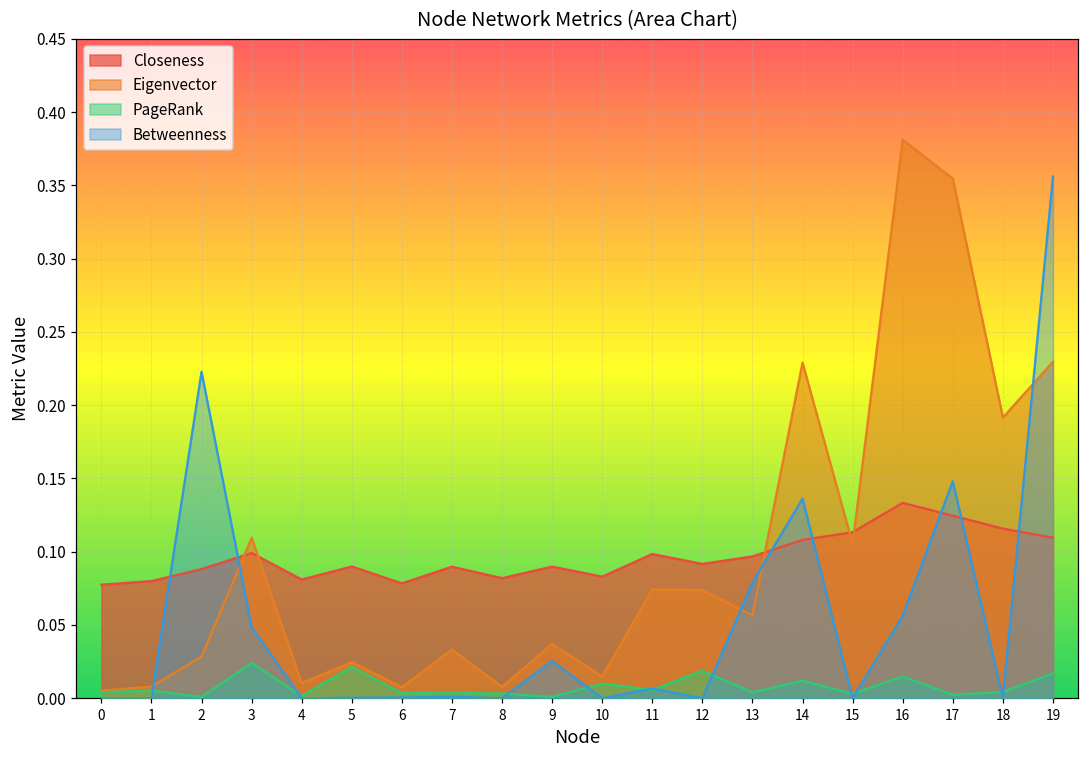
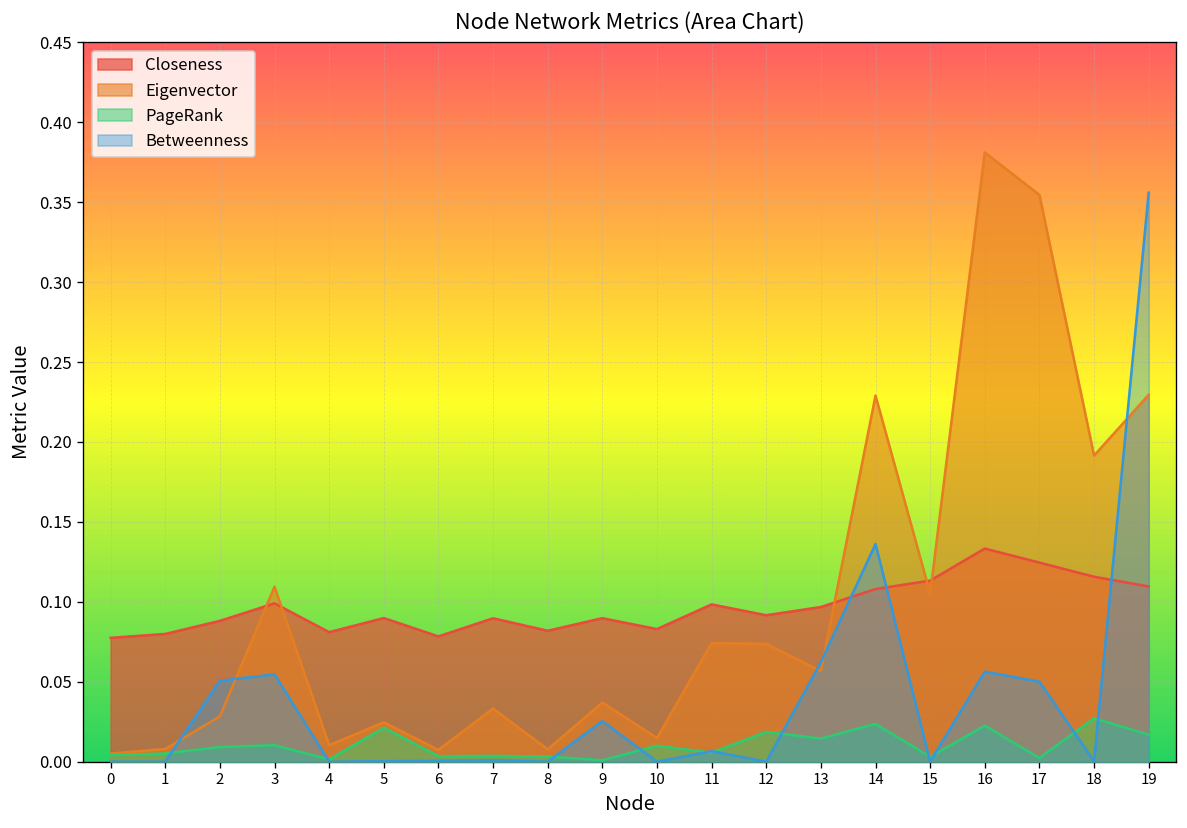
PageRank, 2: 0.001 -> 0.009
Betweenness, 2: 0.223 -> 0.051
PageRank, 3: 0.024 -> 0.010
Betweenness, 3: 0.048 -> 0.055
PageRank, 13: 0.004 -> 0.014
Betweenness, 13: 0.079 -> 0.062
PageRank, 14: 0.012 -> 0.024
PageRank, 16: 0.015 -> 0.023
Betweenness, 17: 0.148 -> 0.050
PageRank, 18: 0.004 -> 0.027
